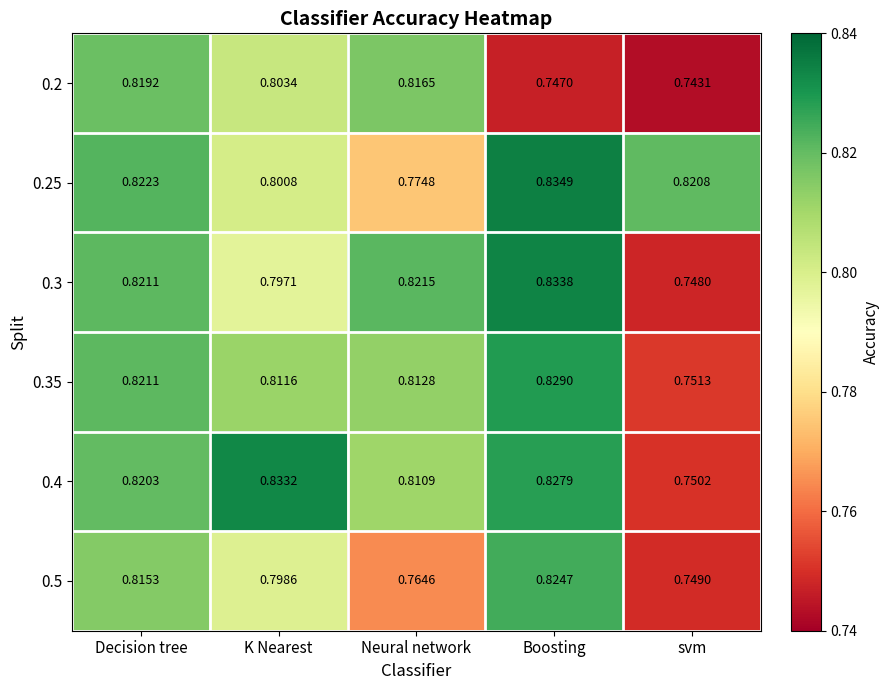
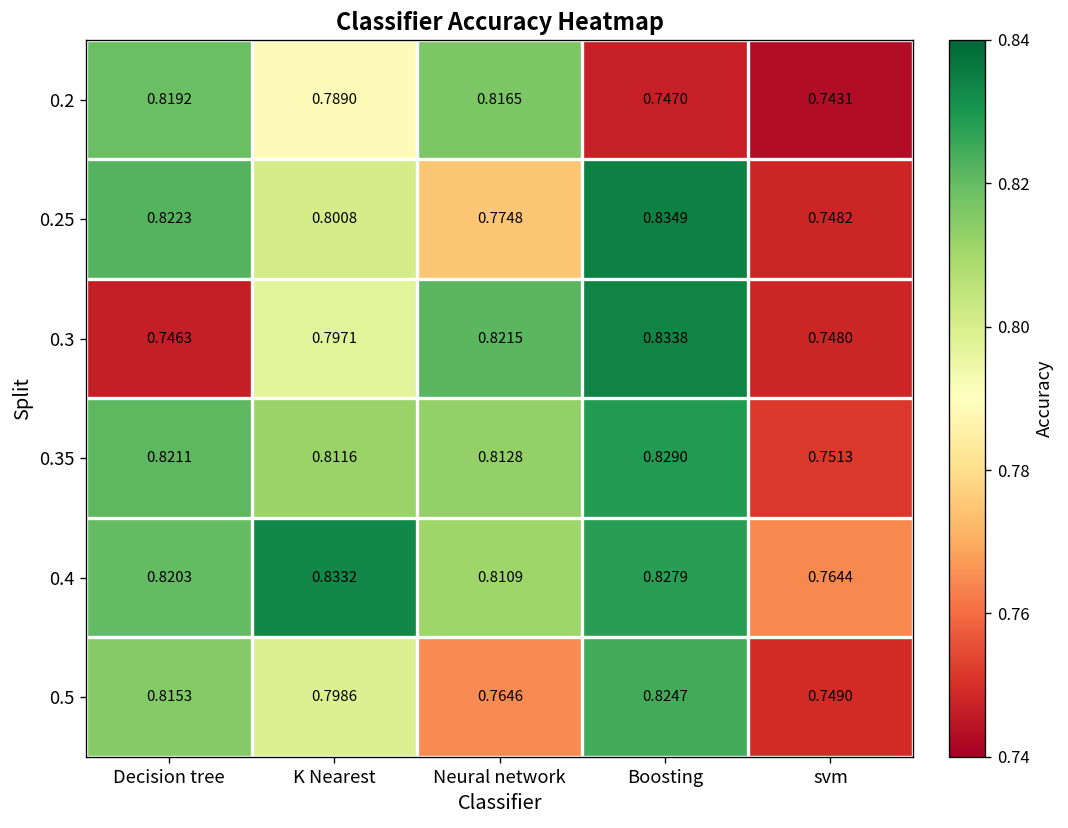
0.2, K Nearest: 0.8034 -> 0.7890
0.25, svm: 0.8208 -> 0.7482
0.3, Decision tree: 0.8211 -> 0.7463
0.4, svm: 0.7502 -> 0.7644
